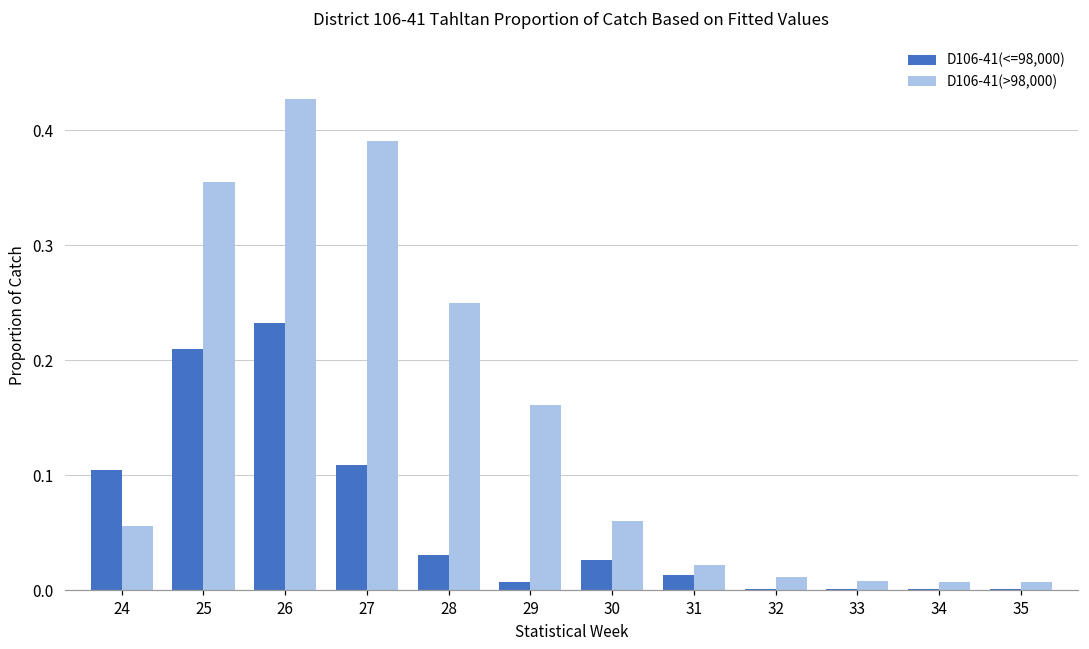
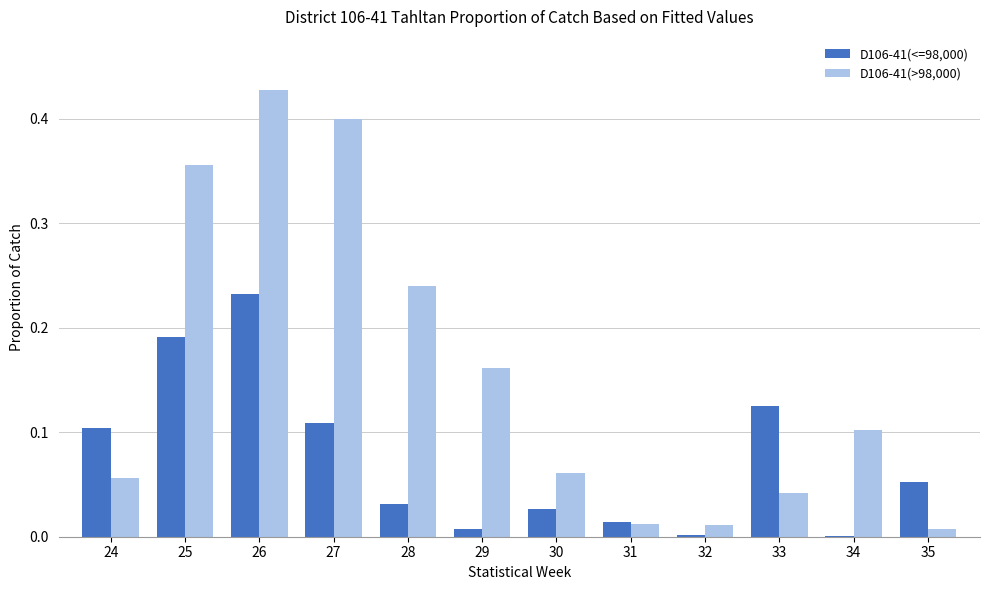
D106-41(<=98,000), 25: 0.210 -> 0.191
D106-41(>98,000), 27: 0.391 -> 0.400
D106-41(>98,000), 28: 0.250 -> 0.240
D106-41(>98,000), 31: 0.022 -> 0.012
D106-41(<=98,000), 33: 0.001 -> 0.126
D106-41(>98,000), 33: 0.008 -> 0.042
D106-41(>98,000), 34: 0.007 -> 0.102
D106-41(<=98,000), 35: 0.001 -> 0.052
